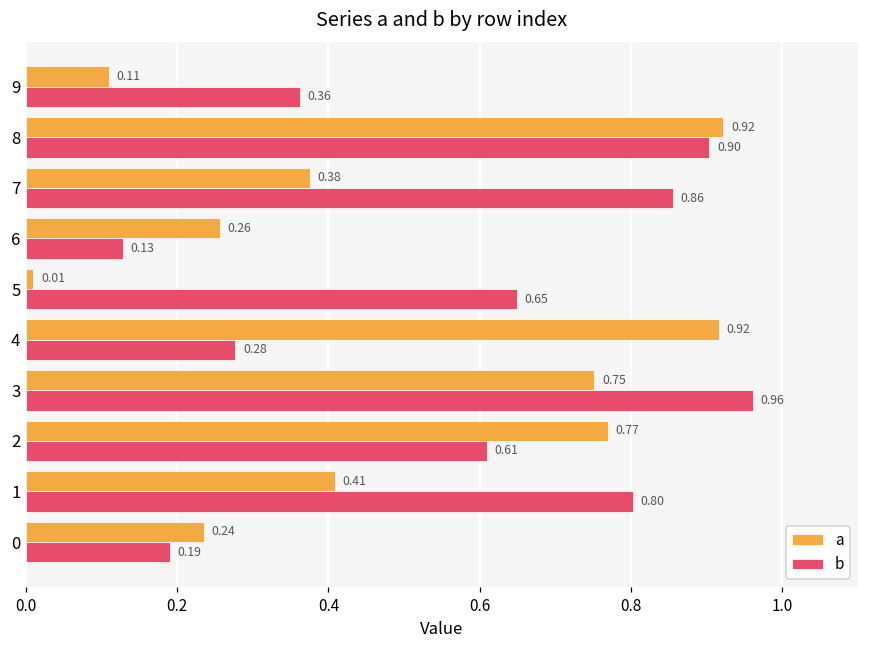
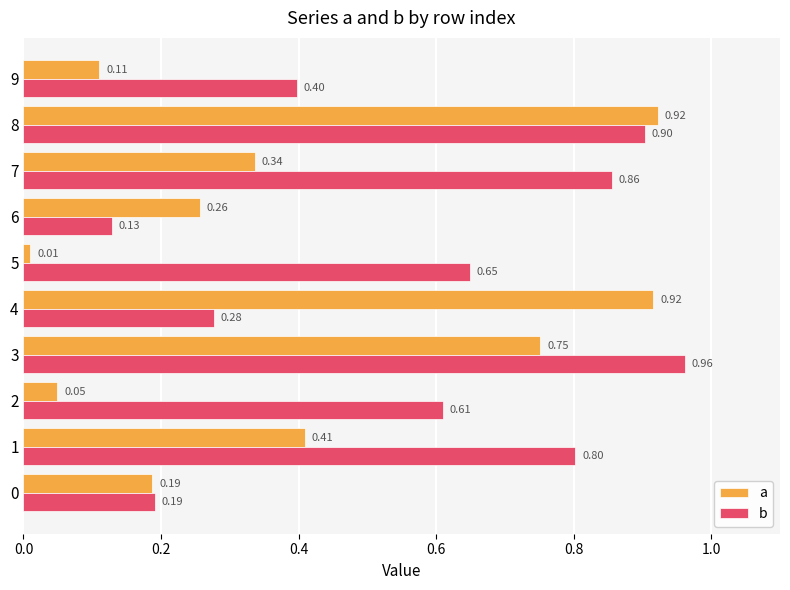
b, 9: 0.36 -> 0.40
a, 7: 0.38 -> 0.34
a, 2: 0.77 -> 0.05
a, 0: 0.24 -> 0.19
